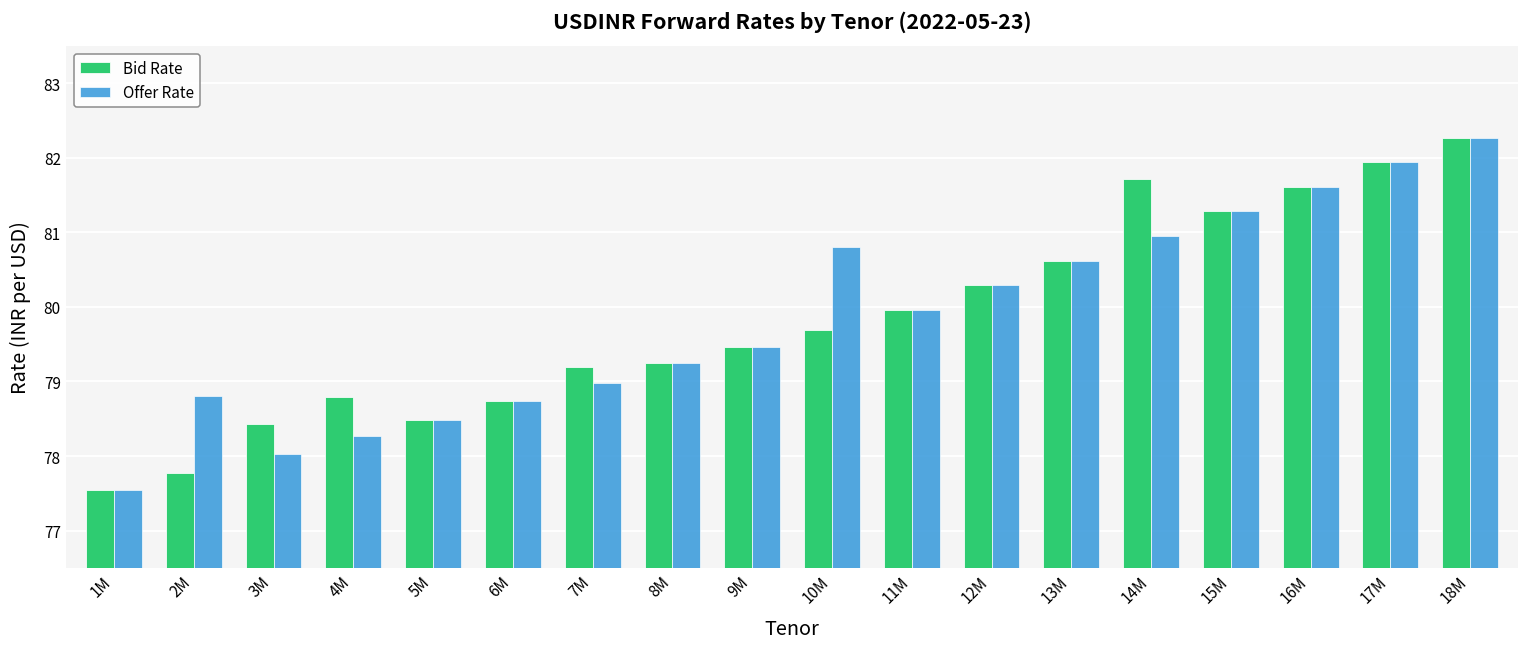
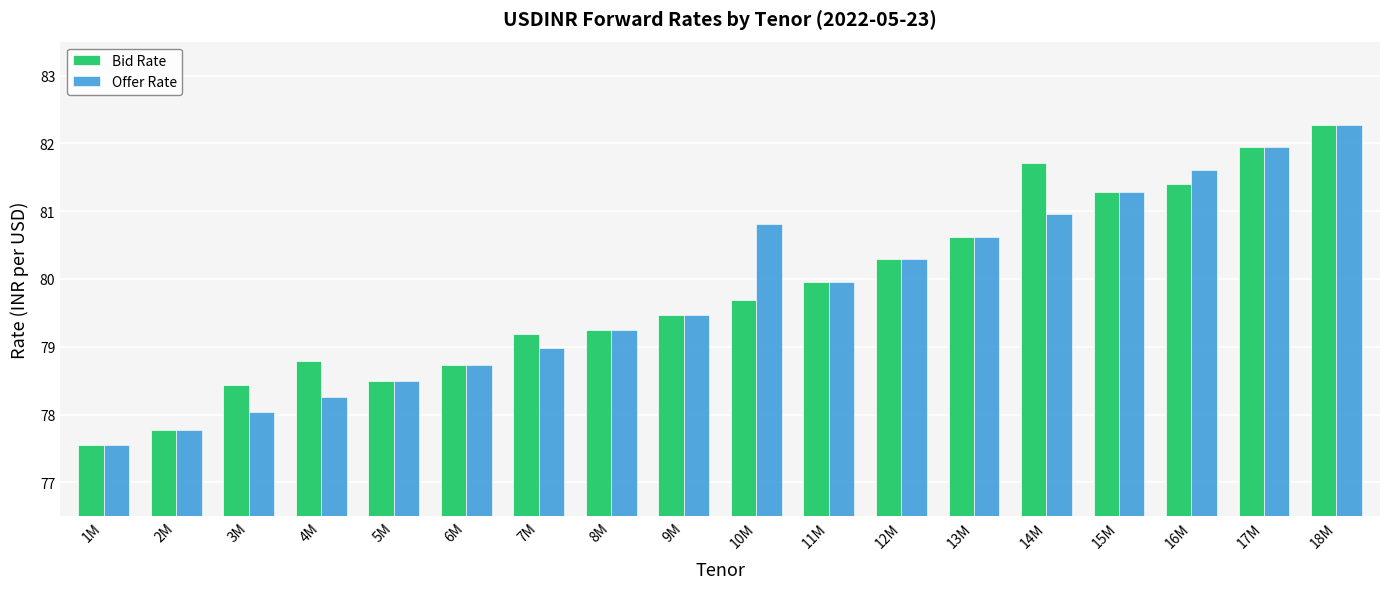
Offer Rate, 2M: 78.8 -> 77.8
Bid Rate, 16M: 81.6 -> 81.4
